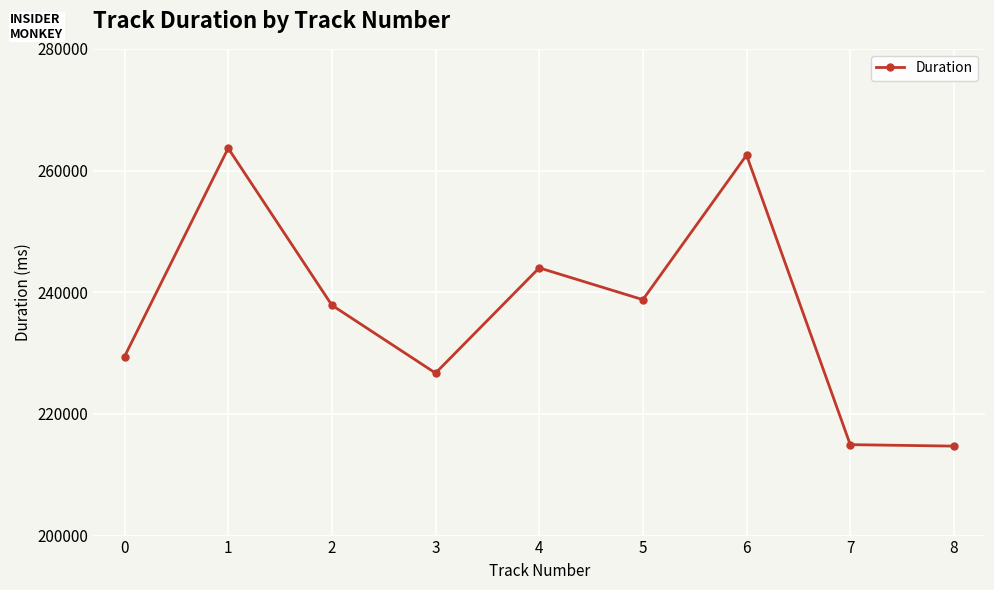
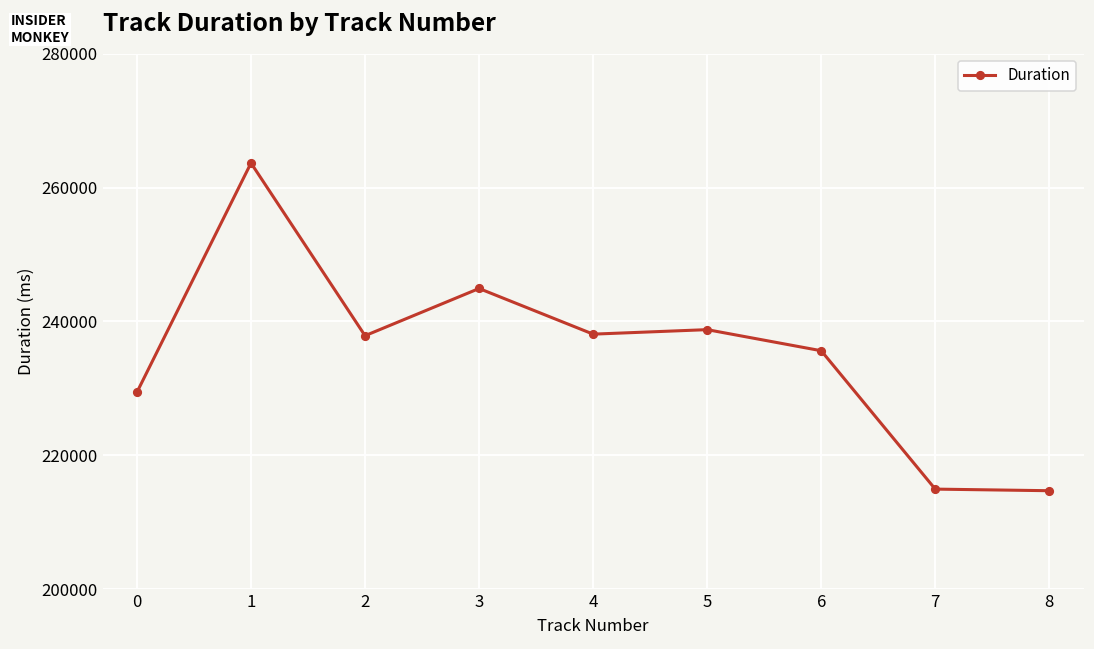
3: 227000 -> 245000
4: 244000 -> 238000
6: 263000 -> 236000
